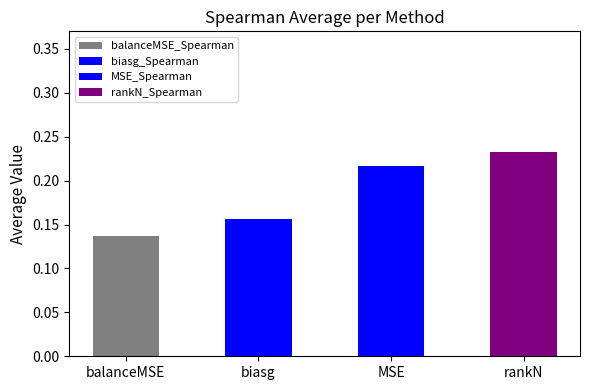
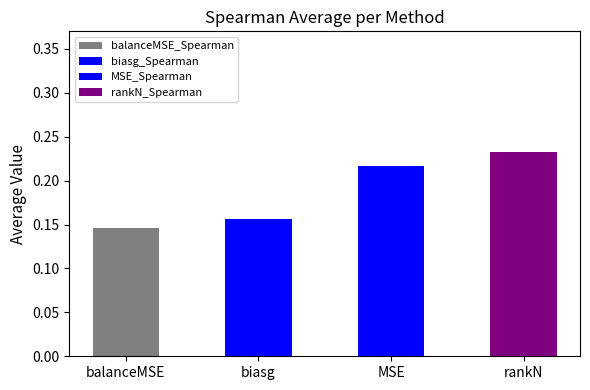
balanceMSE: 0.14 -> 0.15
